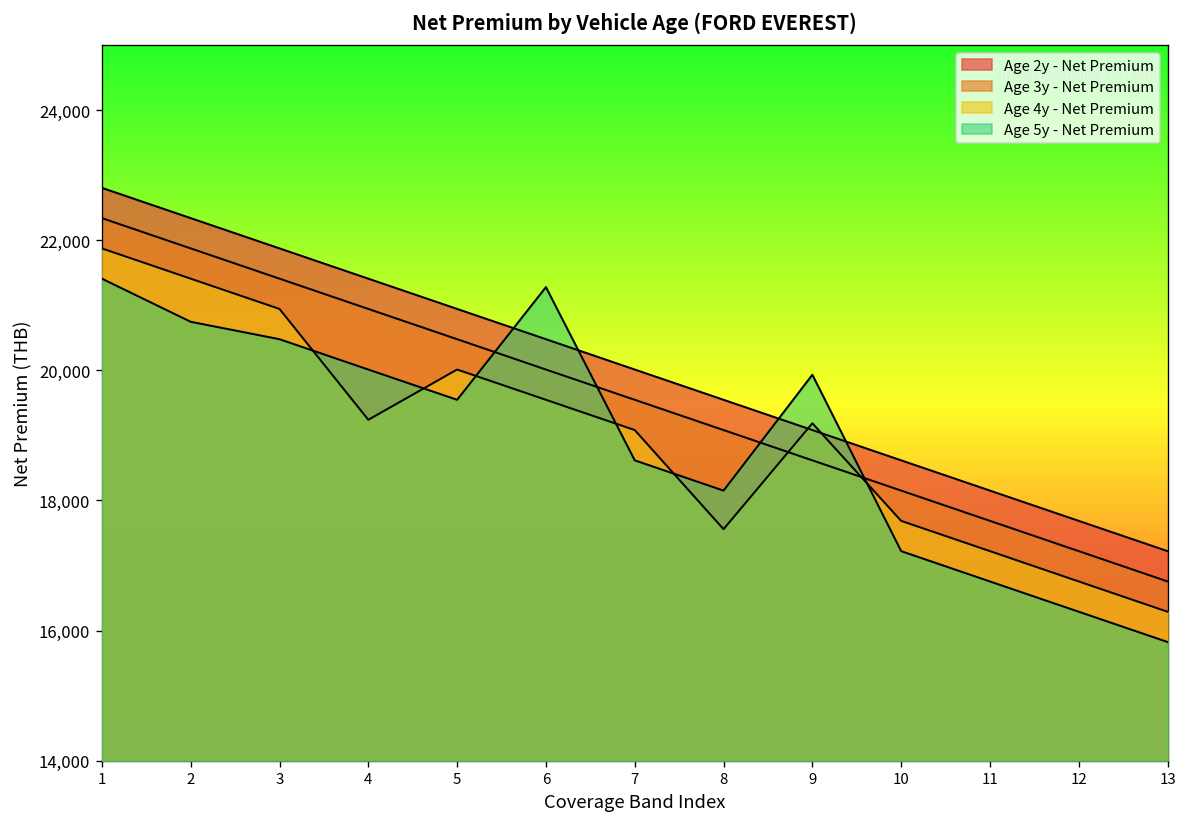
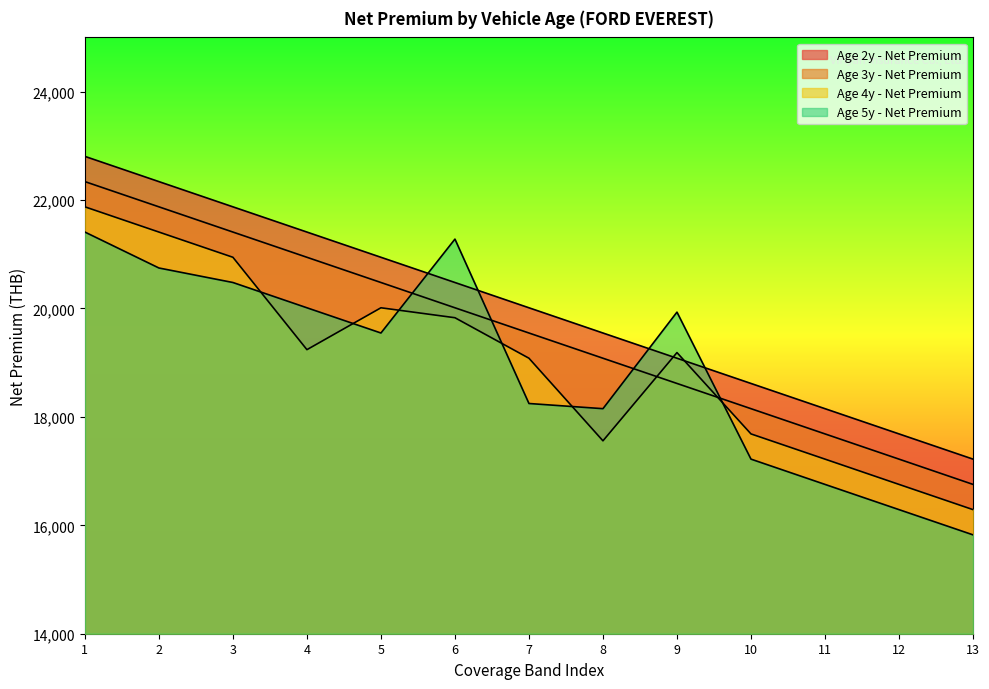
Age 4y - Net Premium, 6: 19,500 -> 19,800
Age 5y - Net Premium, 7: 18,600 -> 18,200
